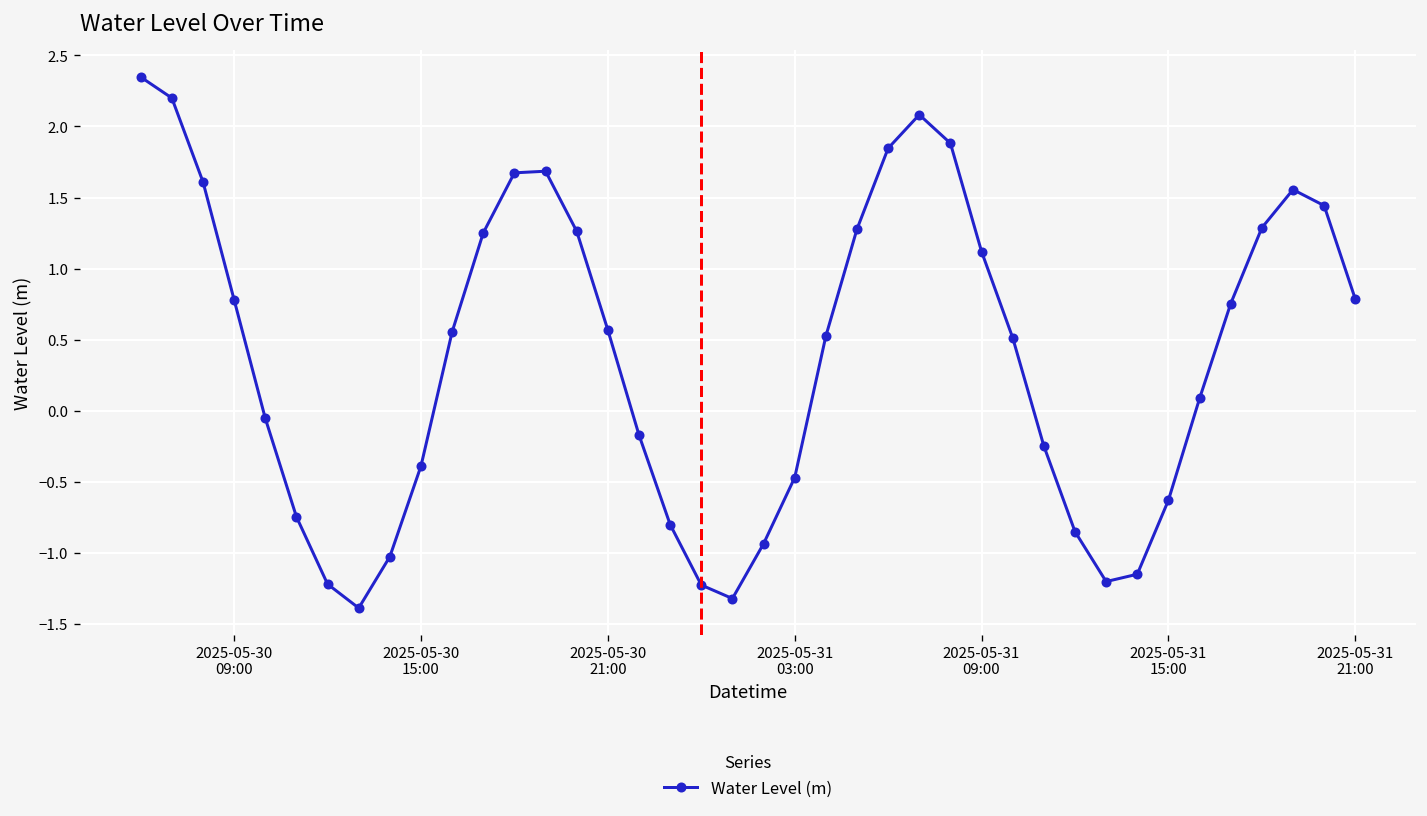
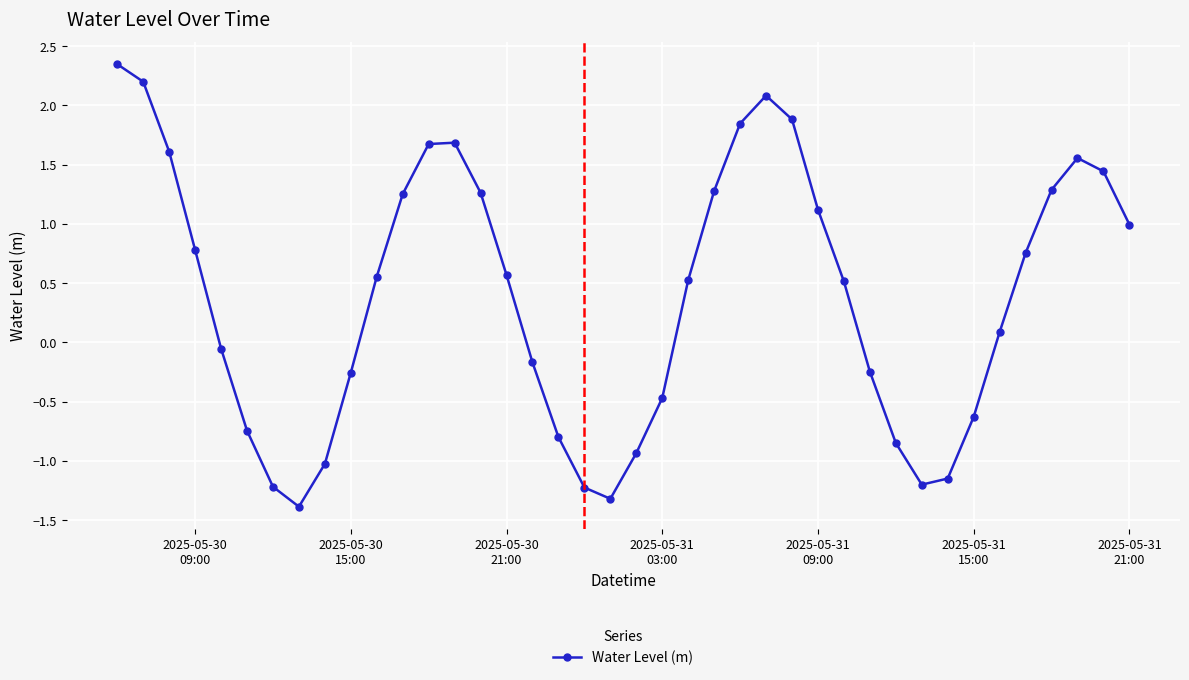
2025-05-30 15:00: -0.39 -> -0.26
2025-05-31 21:00: 0.79 -> 0.99
